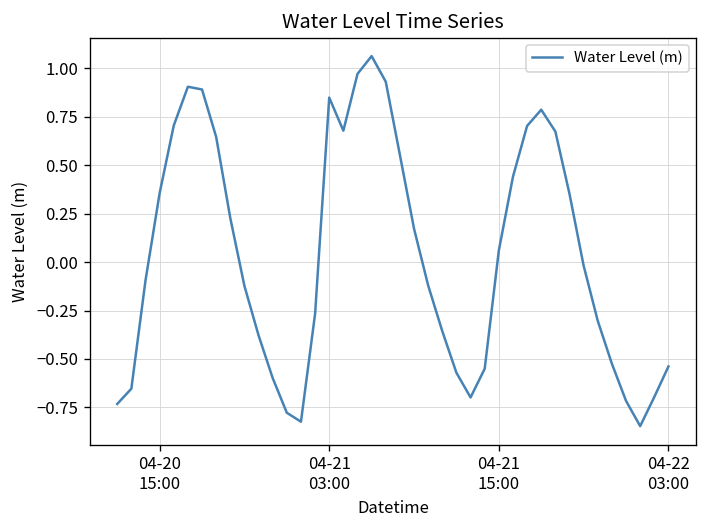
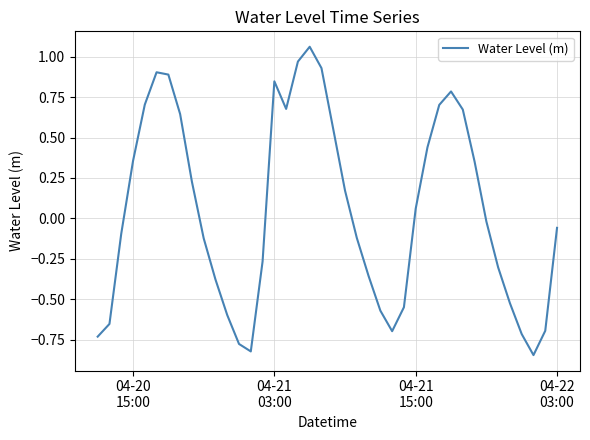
04-22 03:00: -0.54 -> -0.06
